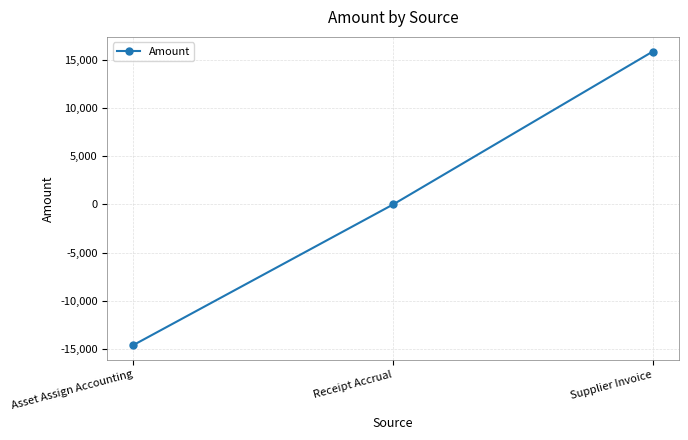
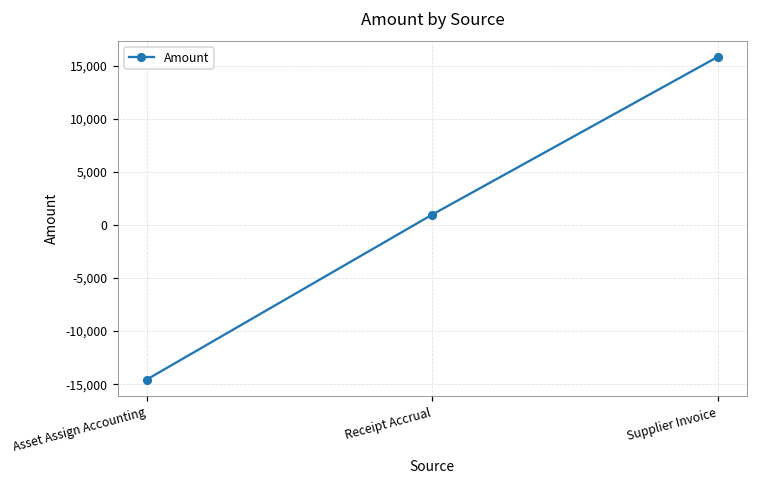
Receipt Accrual: 0 -> 1,000
